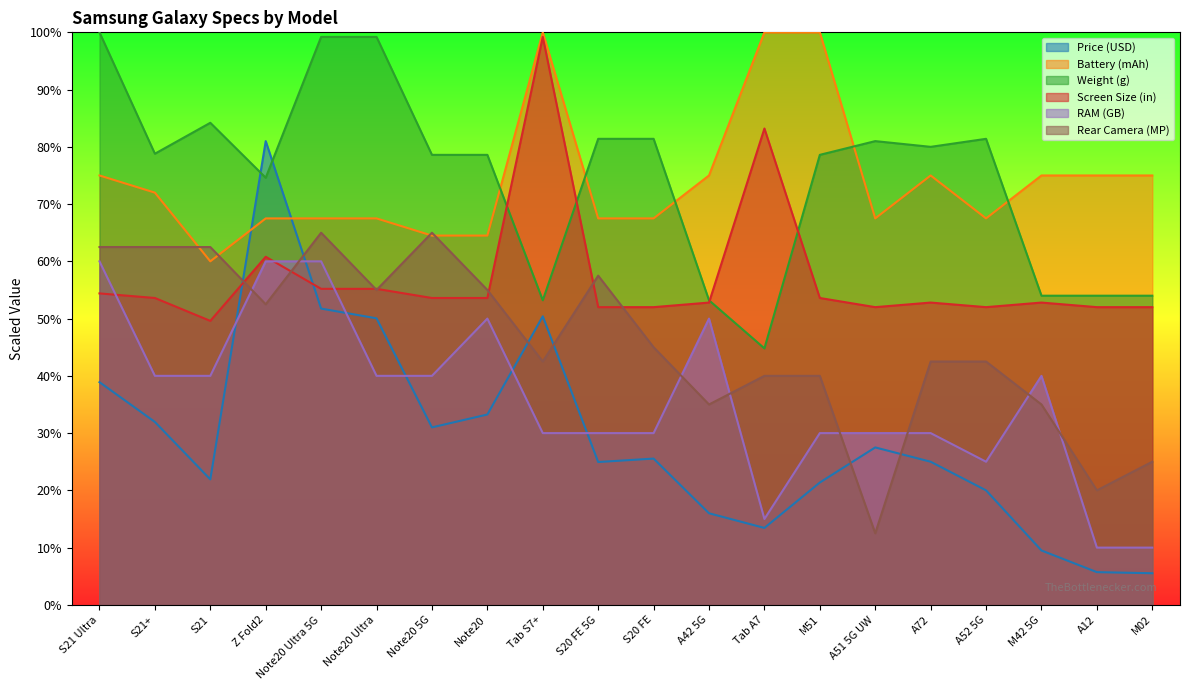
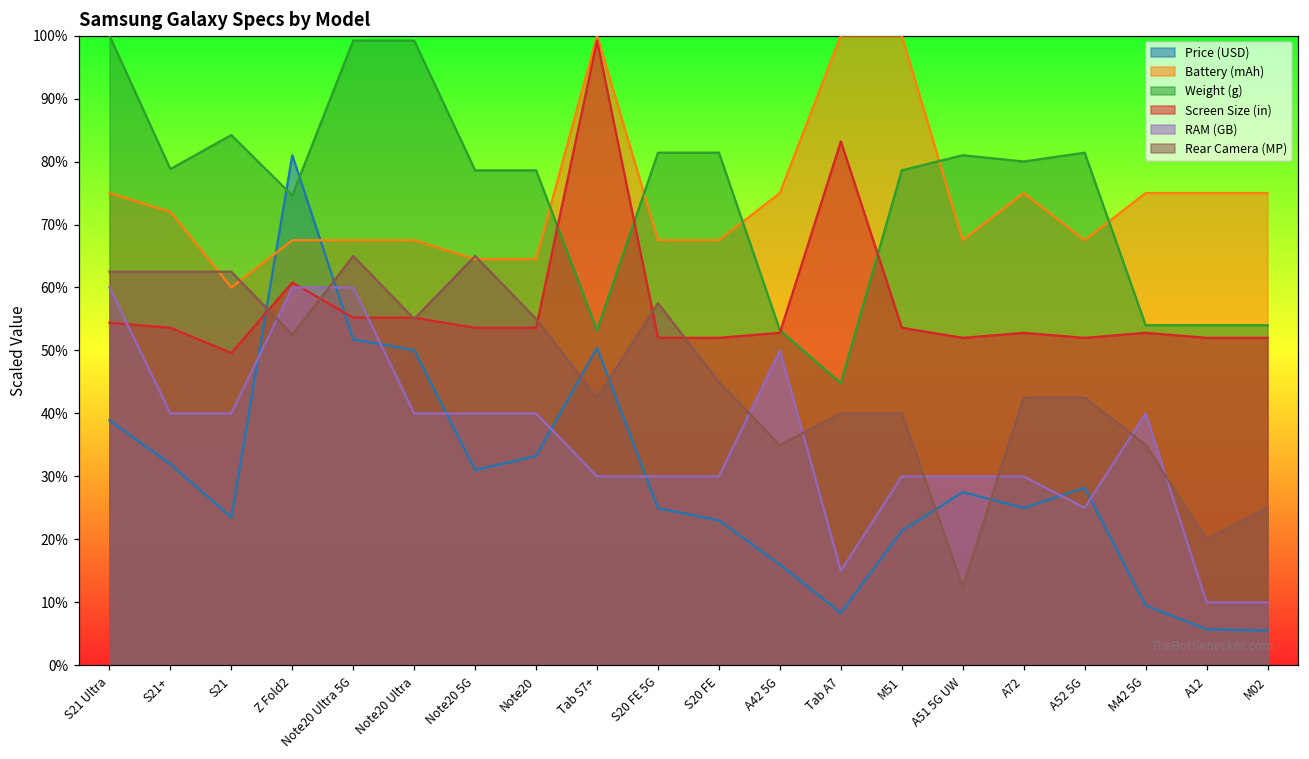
Price (USD), S21: 22% -> 23%
RAM (GB), Note20: 50% -> 40%
Price (USD), S20 FE: 26% -> 23%
Price (USD), Tab A7: 13% -> 8%
Price (USD), A52 5G: 20% -> 28%
